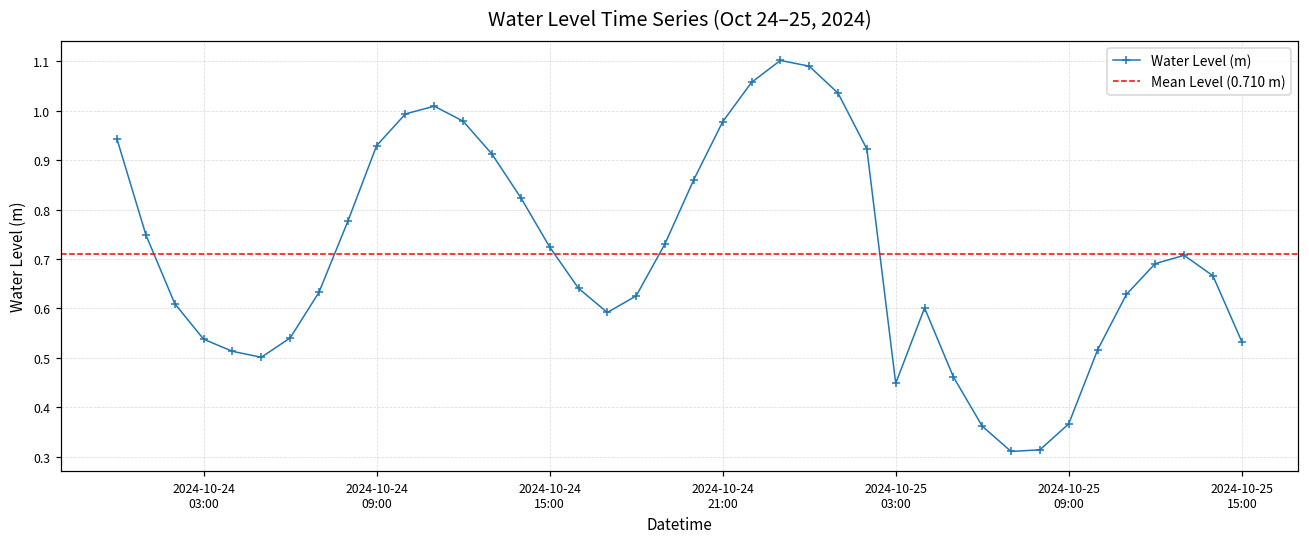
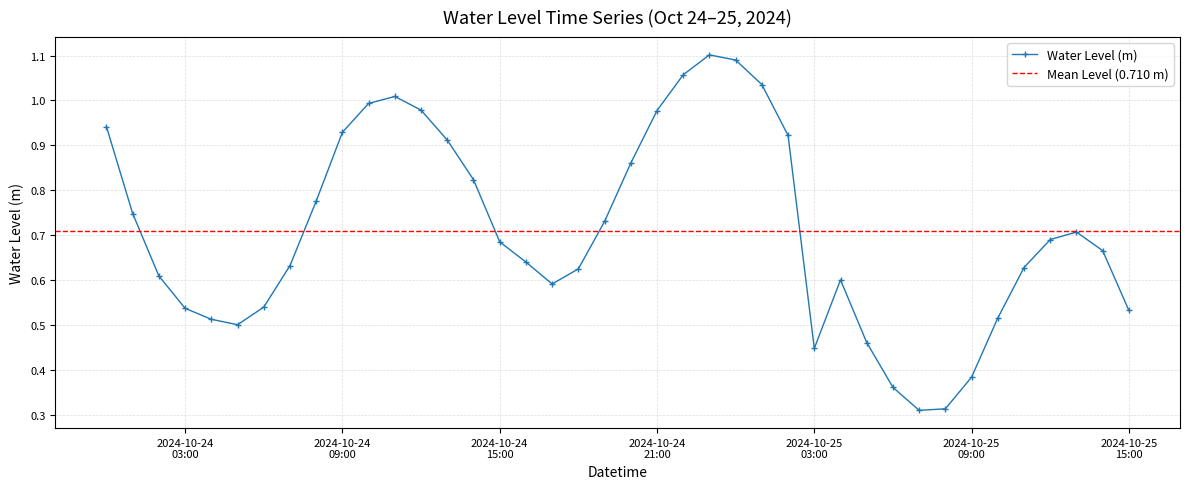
2024-10-24 15:00: 0.72 -> 0.69
2024-10-25 09:00: 0.37 -> 0.38
